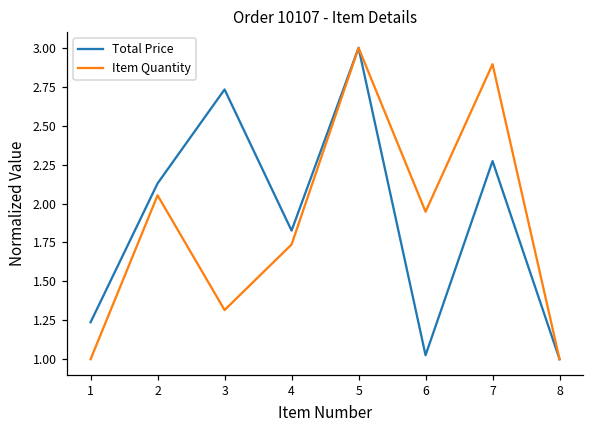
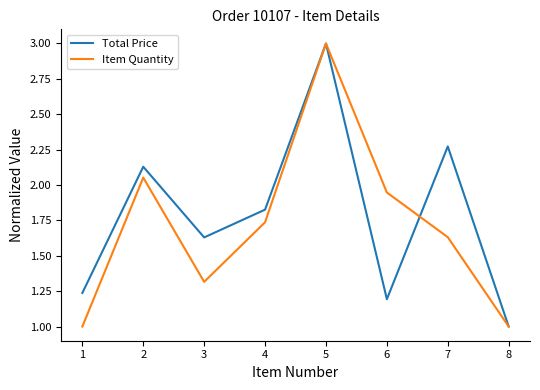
Total Price, 3: 2.73 -> 1.63
Total Price, 6: 1.03 -> 1.19
Item Quantity, 7: 2.89 -> 1.63
